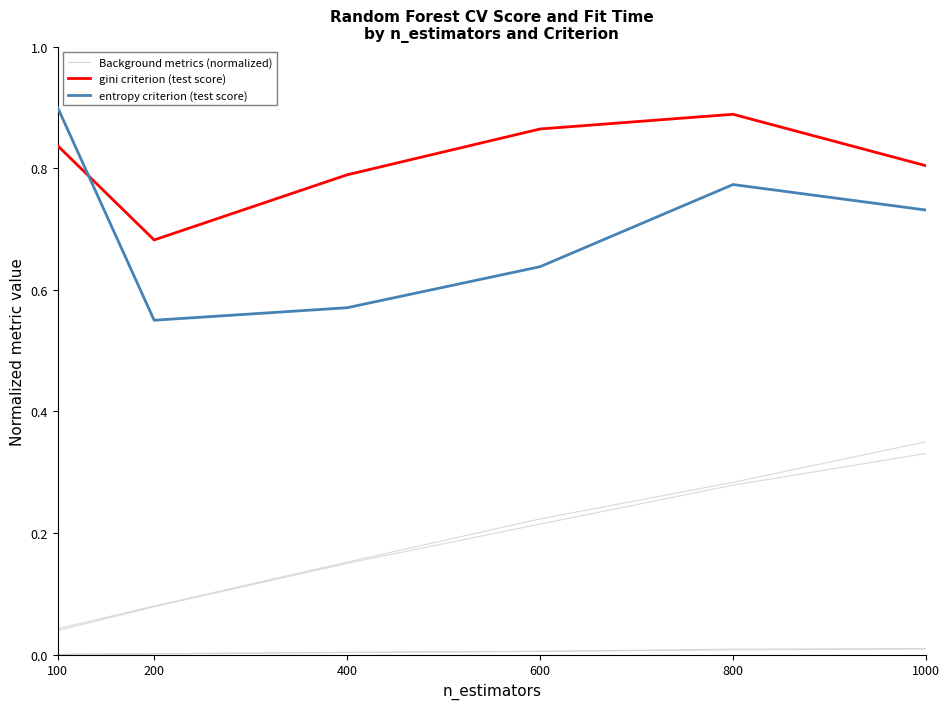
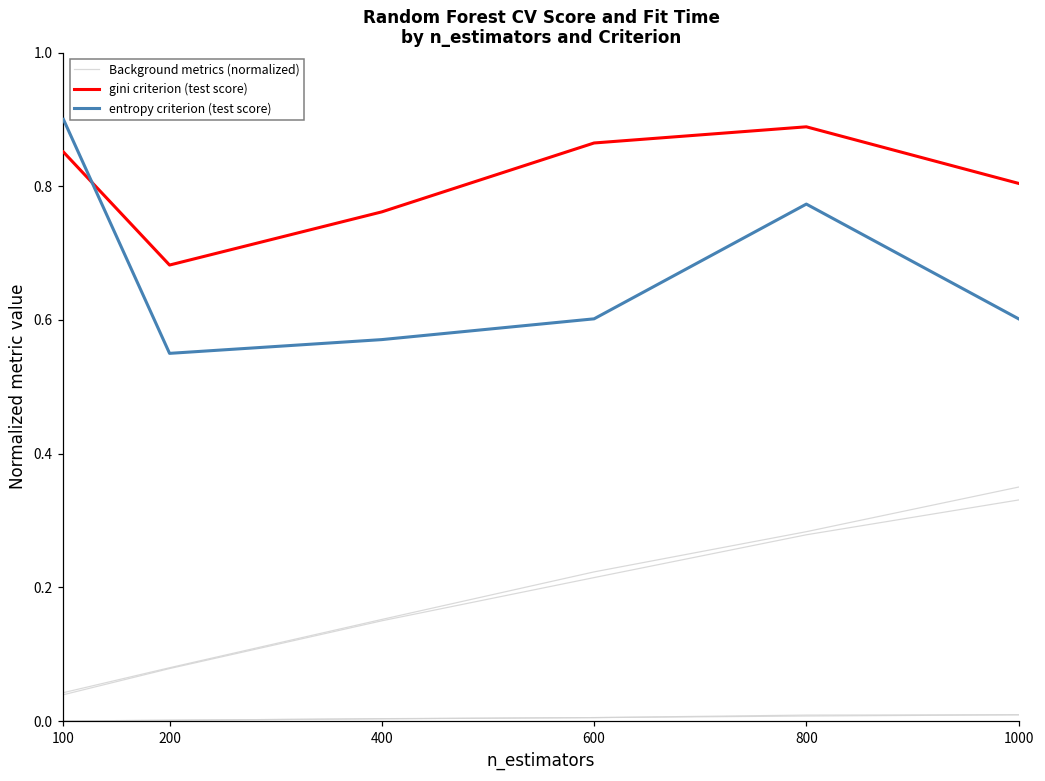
gini criterion (test score), 100: 0.84 -> 0.85
gini criterion (test score), 400: 0.79 -> 0.76
entropy criterion (test score), 600: 0.64 -> 0.60
entropy criterion (test score), 1000: 0.73 -> 0.60
